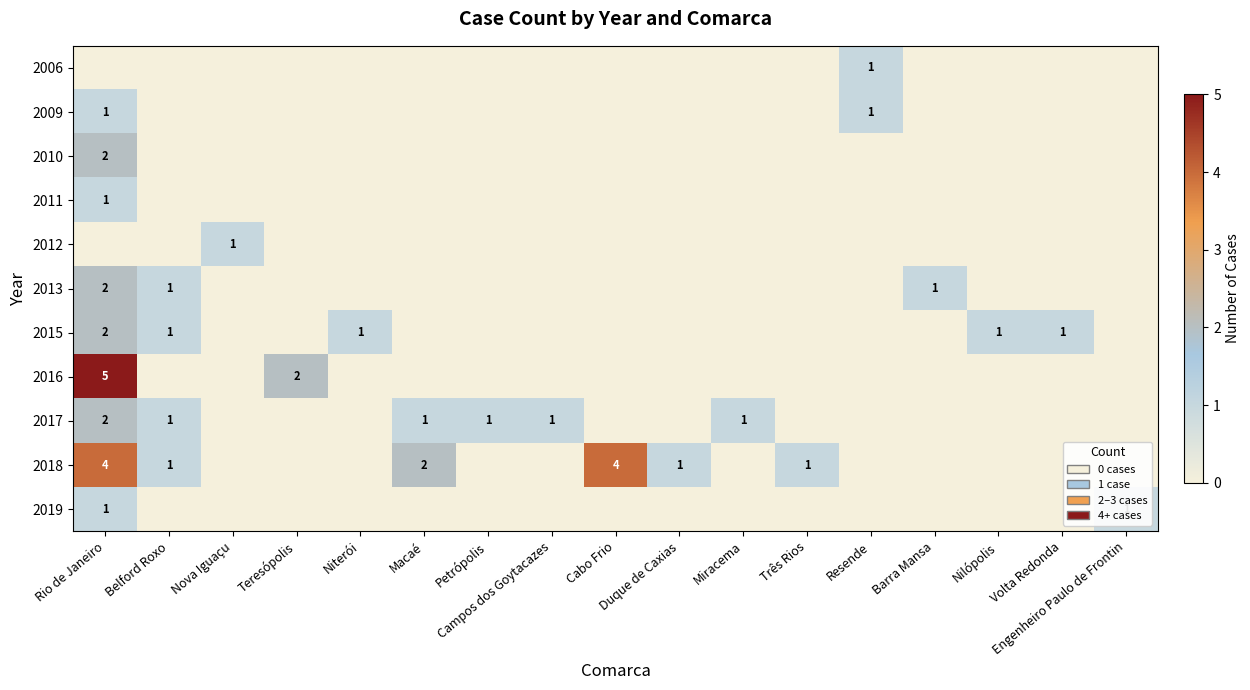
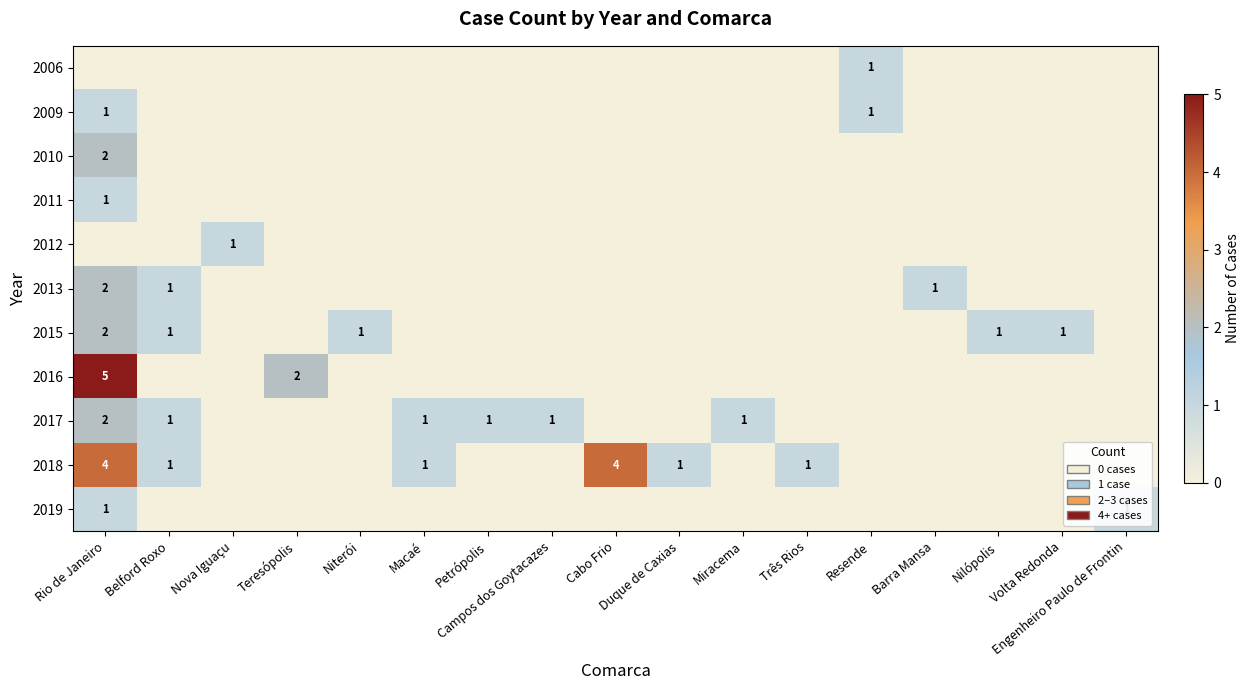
2018, Macaé: 2 -> 1
